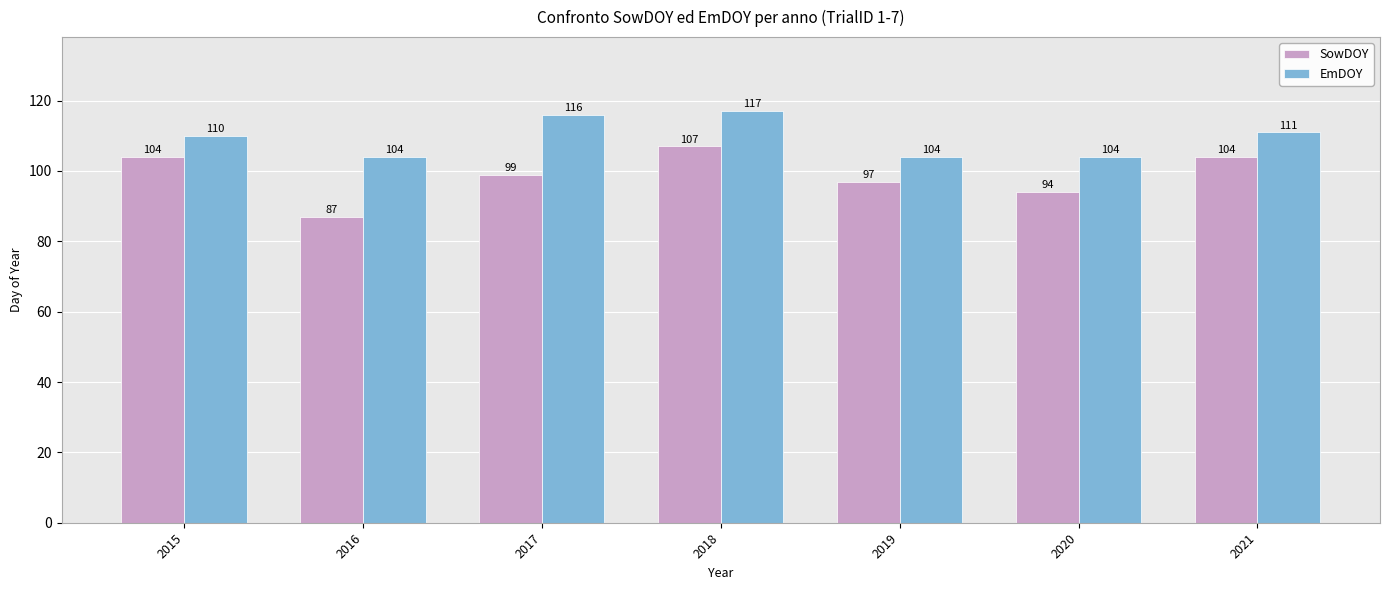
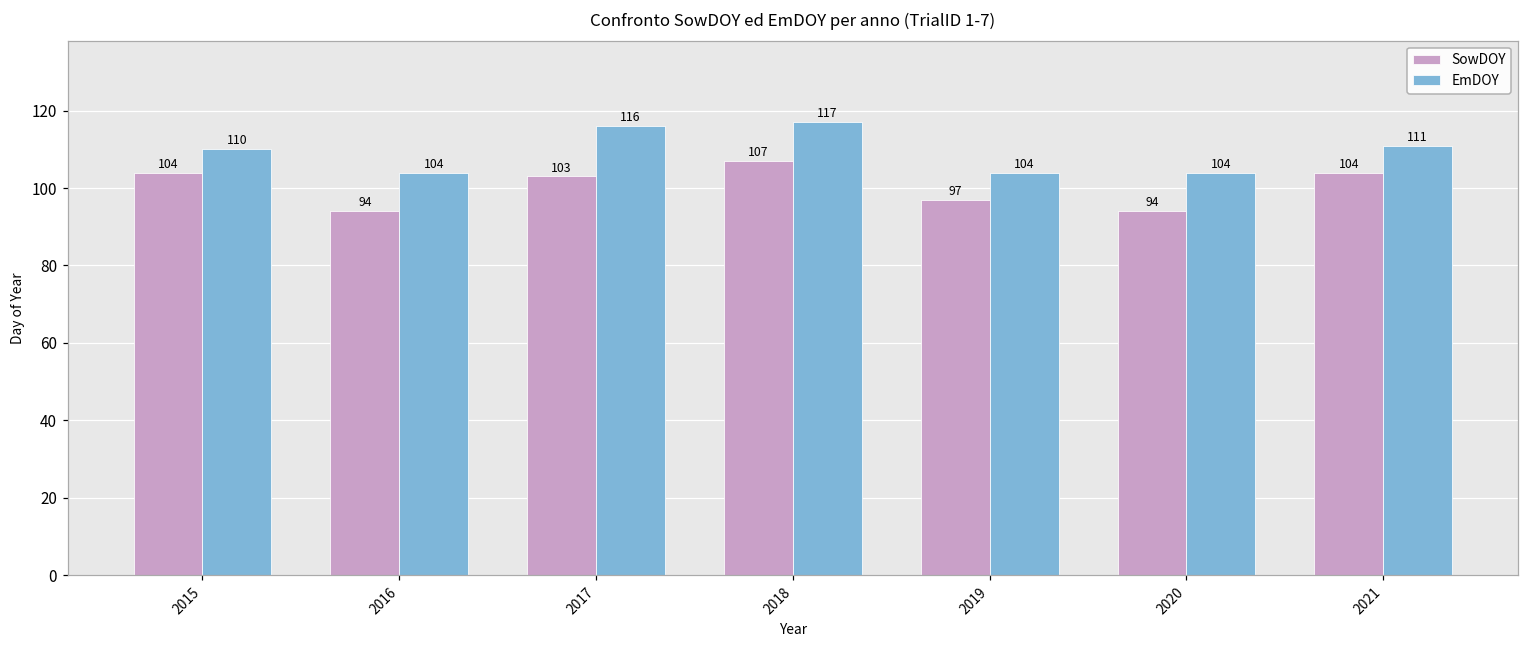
SowDOY, 2016: 87 -> 94
SowDOY, 2017: 99 -> 103
